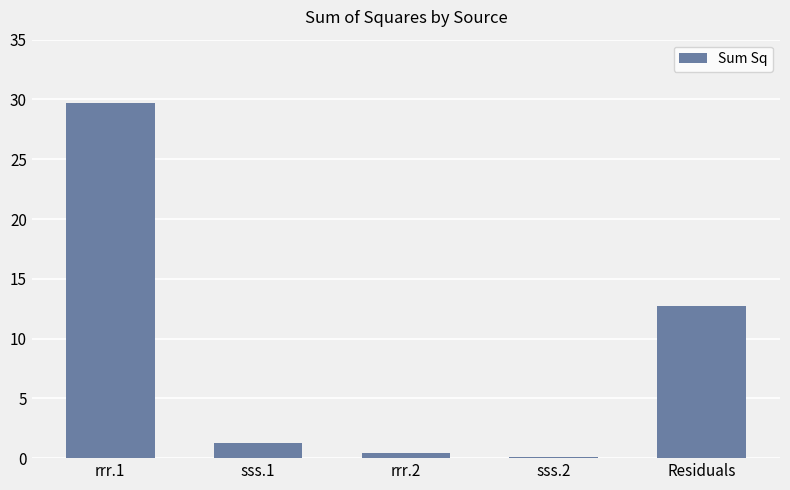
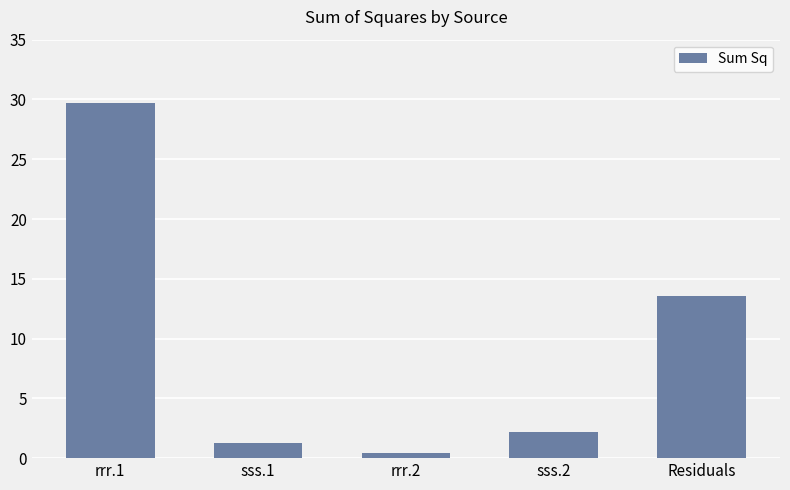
sss.2: 0.1 -> 2.2
Residuals: 12.7 -> 13.6
